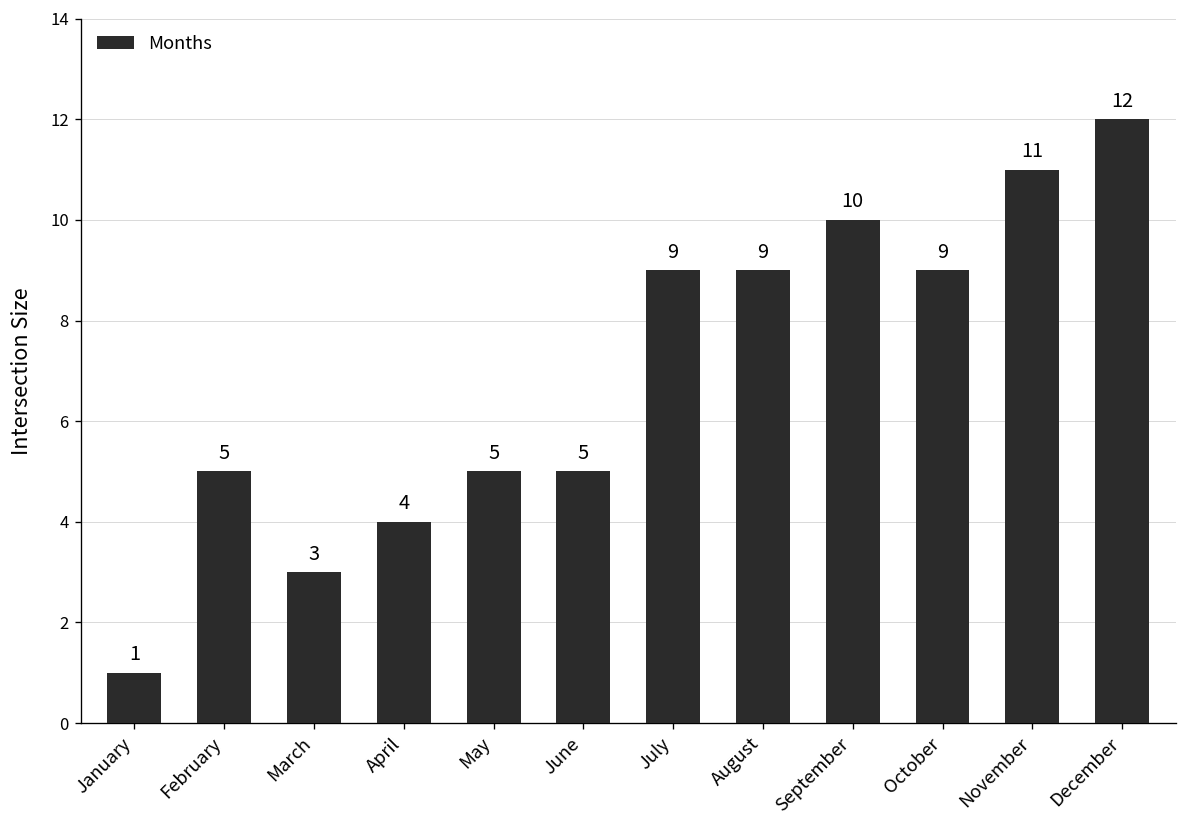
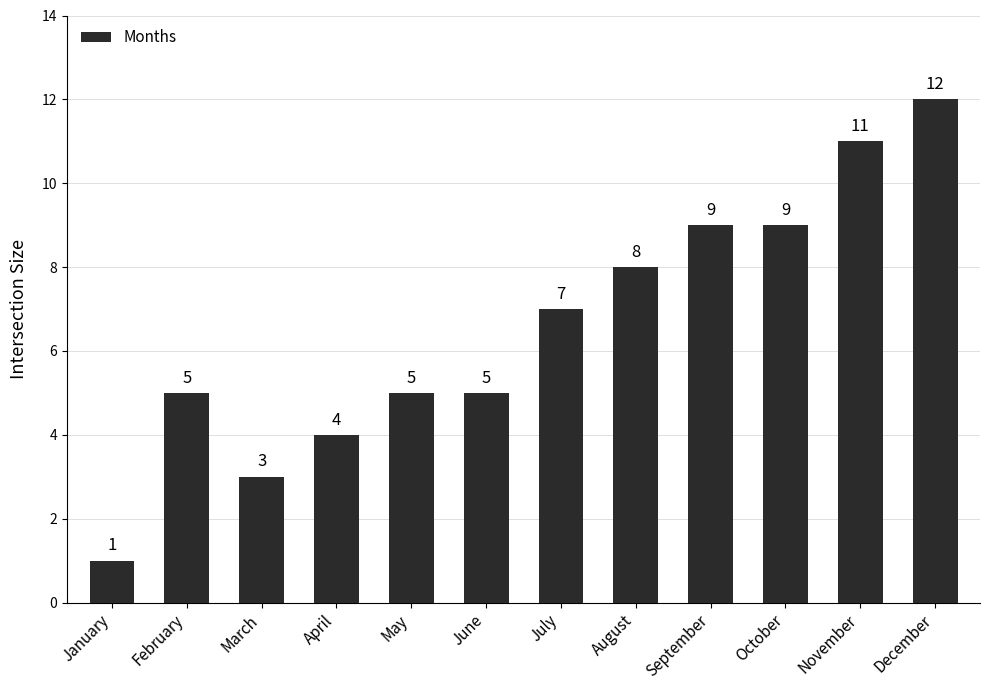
July: 9 -> 7
August: 9 -> 8
September: 10 -> 9
